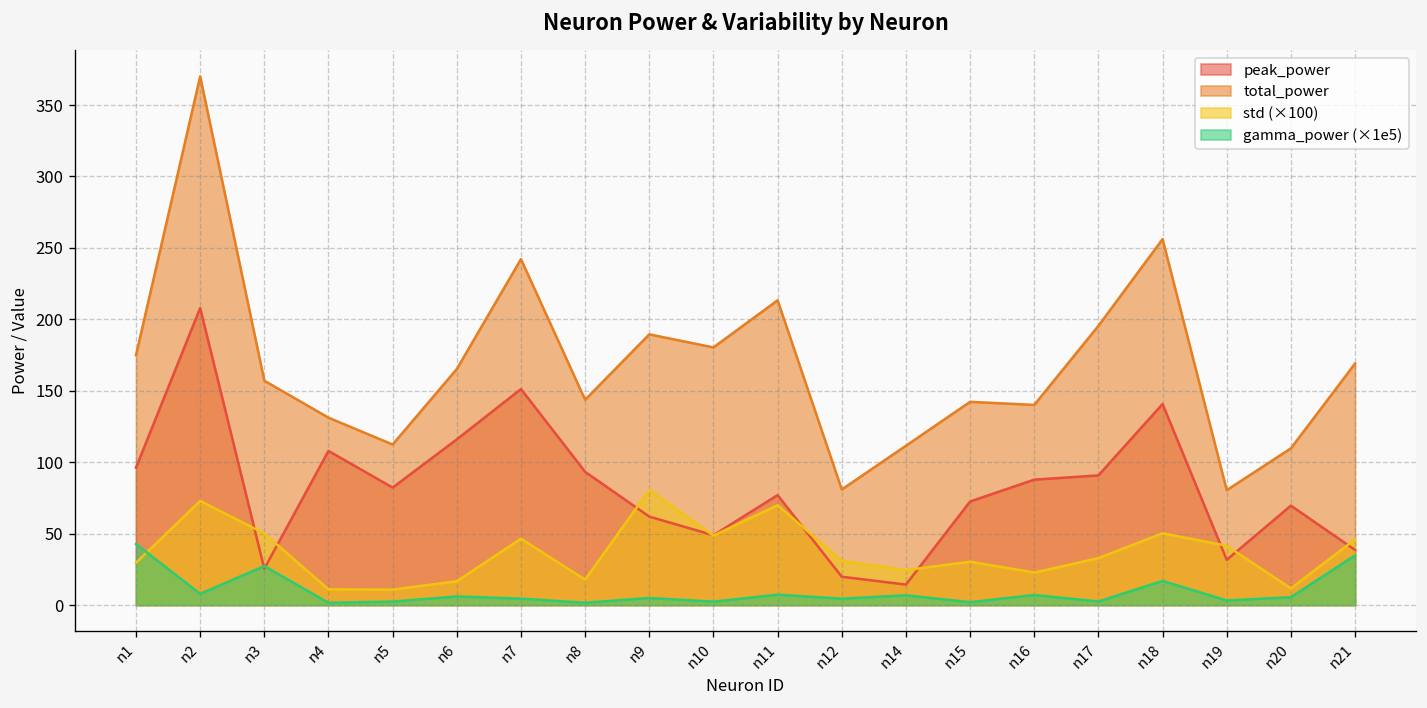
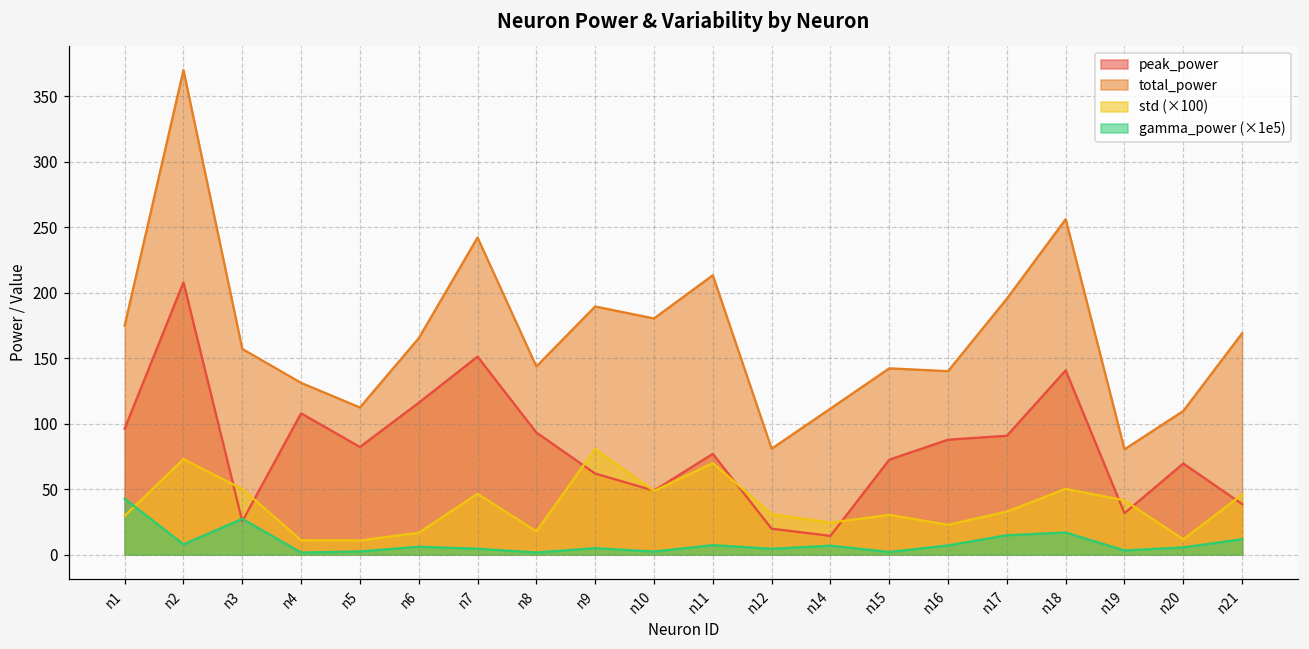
gamma_power (×1e5), n17: 3 -> 15
gamma_power (×1e5), n21: 35 -> 12
